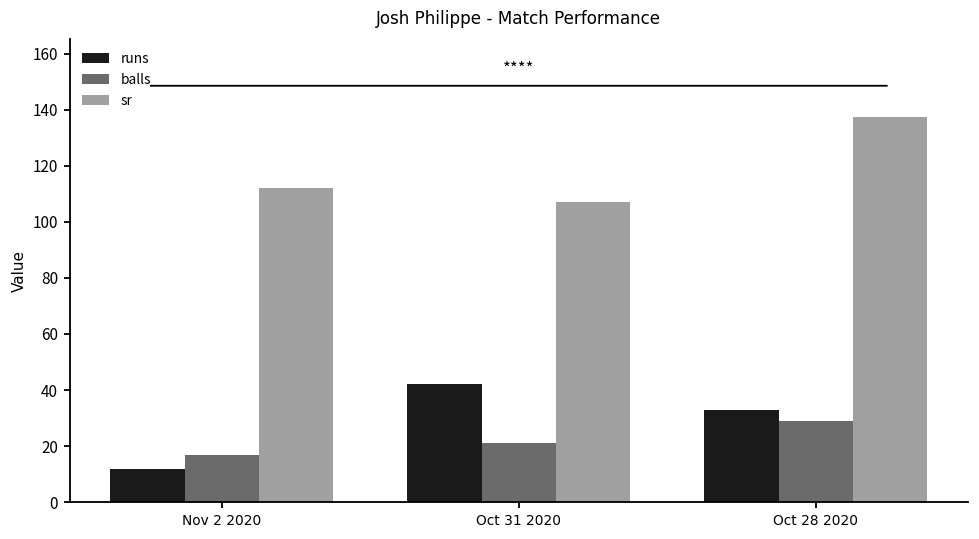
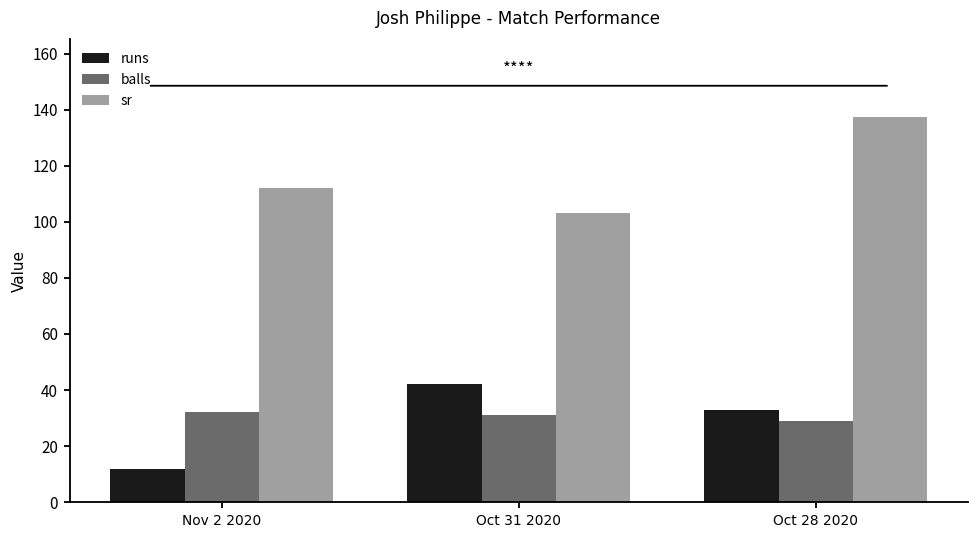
balls, Nov 2 2020: 17 -> 32
balls, Oct 31 2020: 21 -> 31
sr, Oct 31 2020: 107 -> 103
